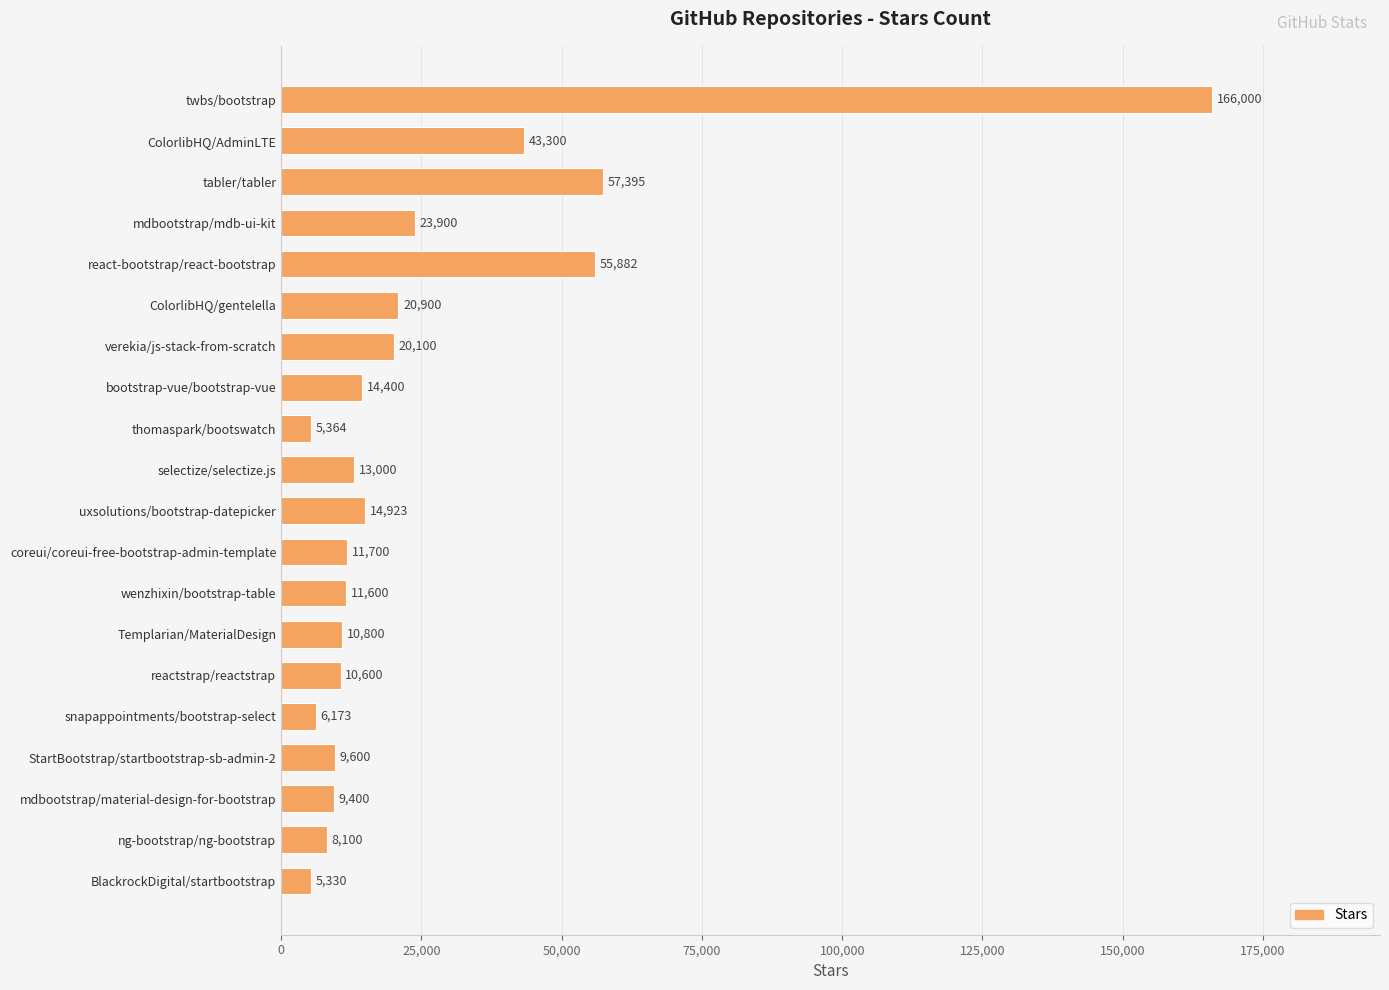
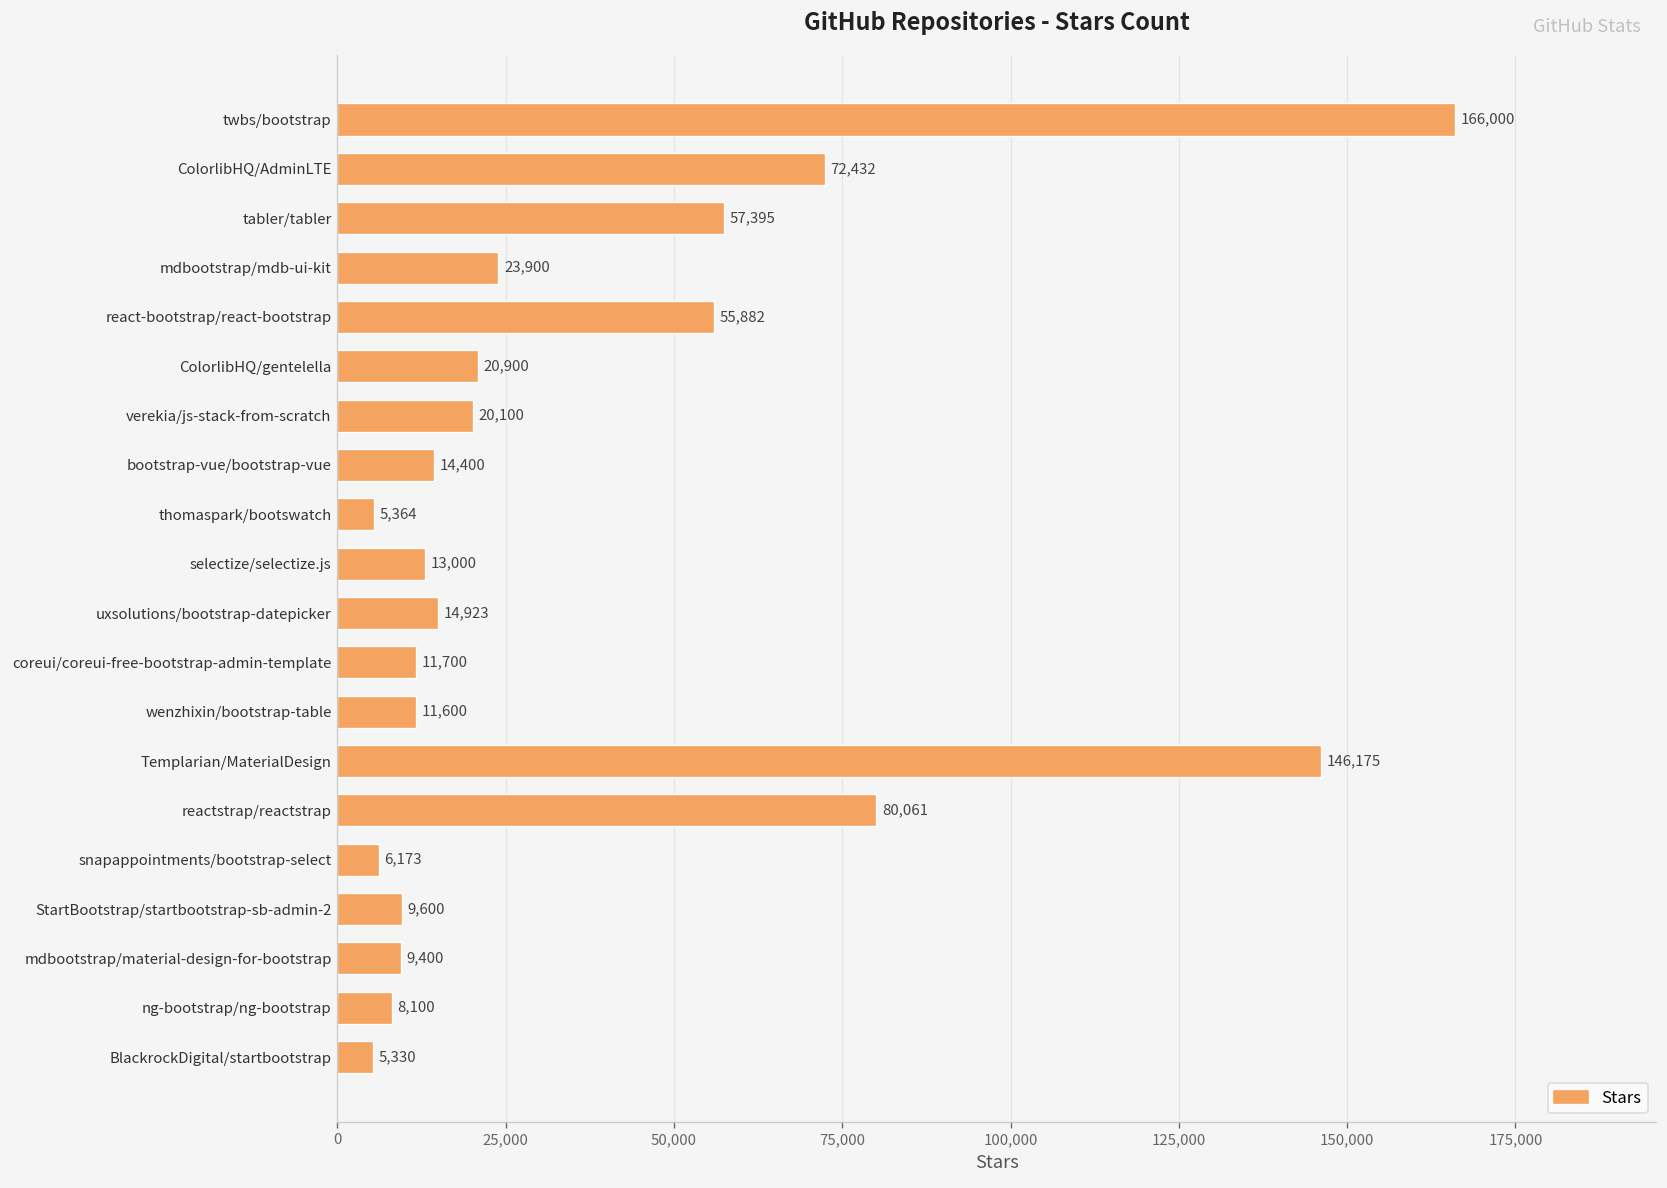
ColorlibHQ/AdminLTE: 43,300 -> 72,432
Templarian/MaterialDesign: 10,800 -> 146,175
reactstrap/reactstrap: 10,600 -> 80,061
